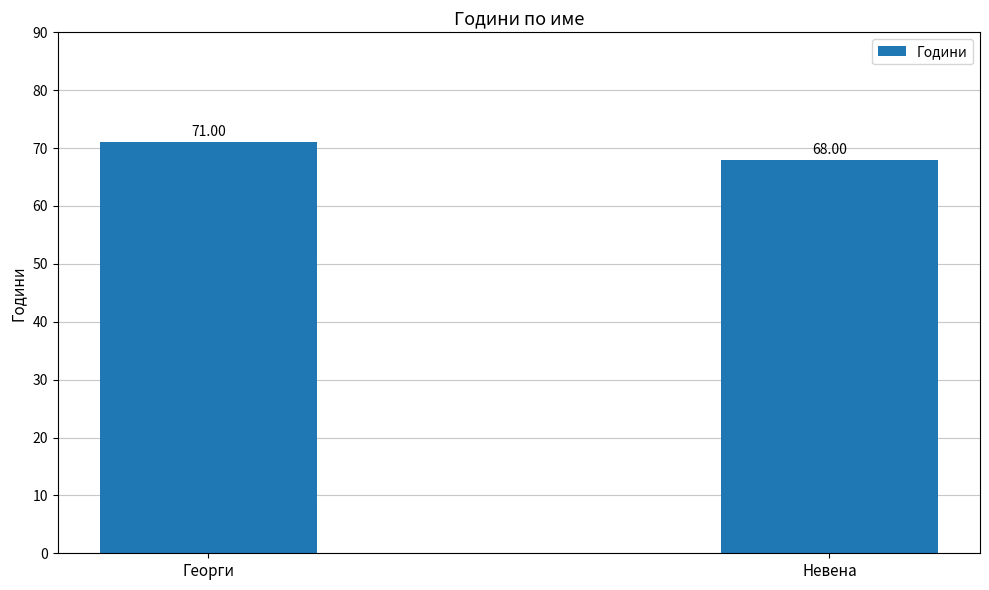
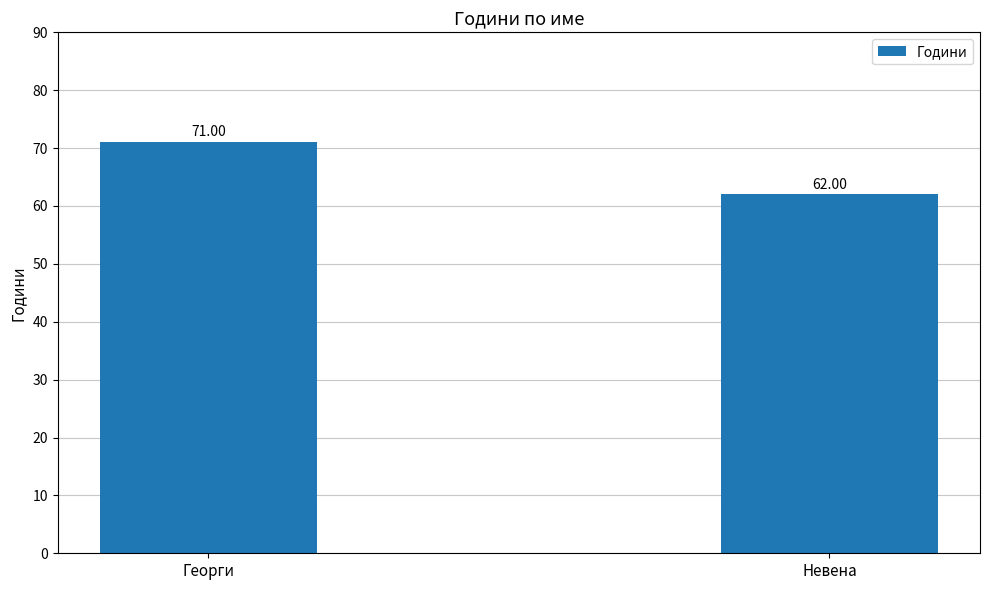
Невена: 68.00 -> 62.00
